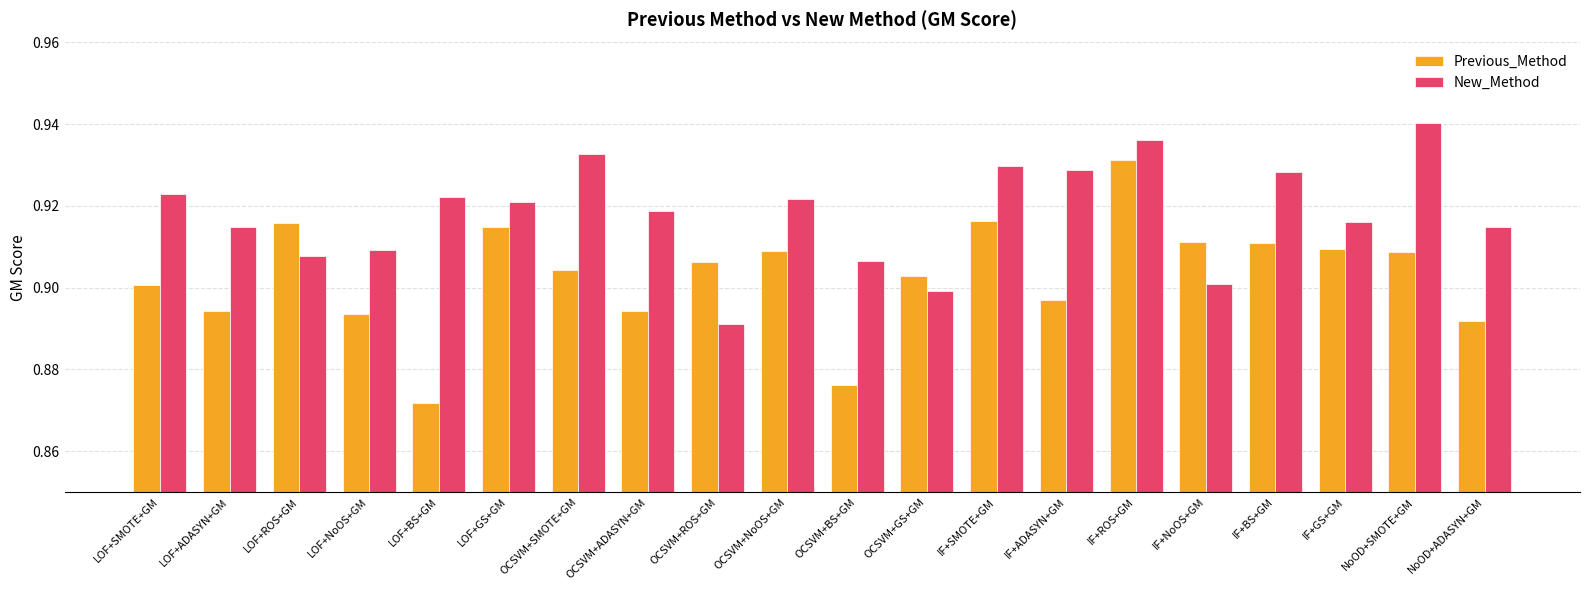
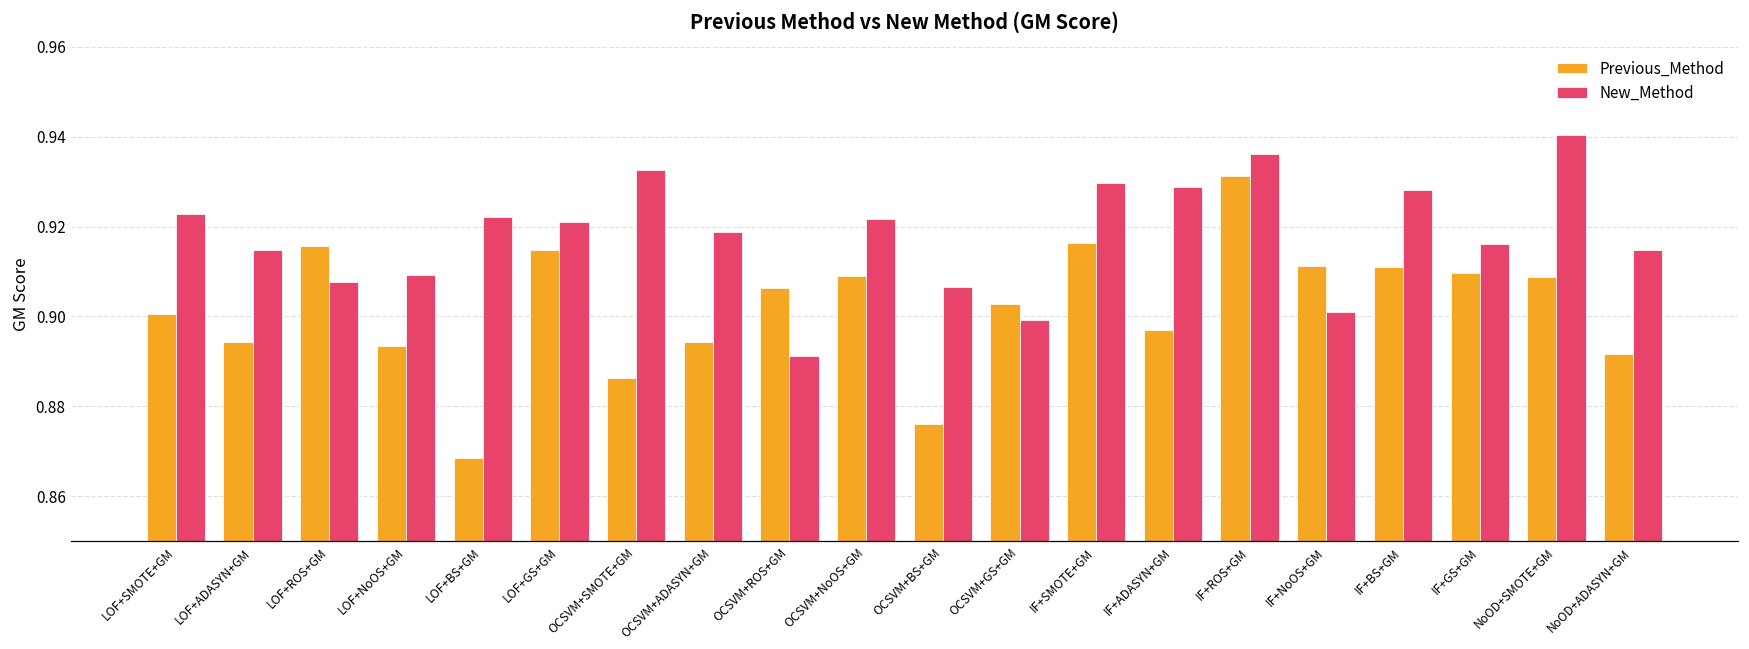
Previous_Method, LOF+BS+GM: 0.872 -> 0.869
Previous_Method, OCSVM+SMOTE+GM: 0.904 -> 0.886
